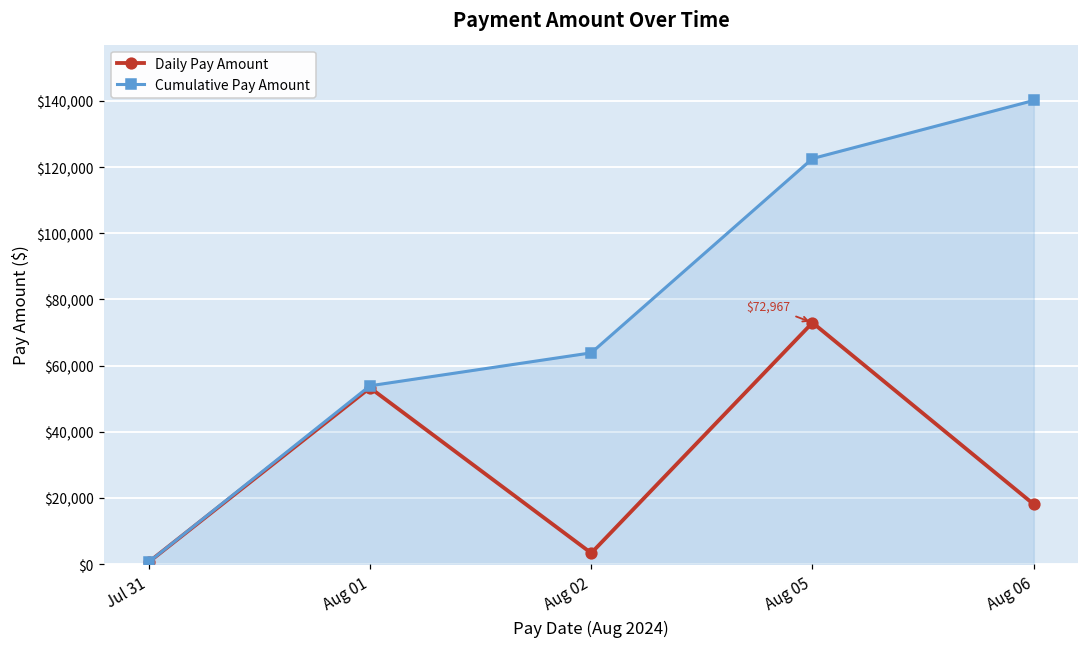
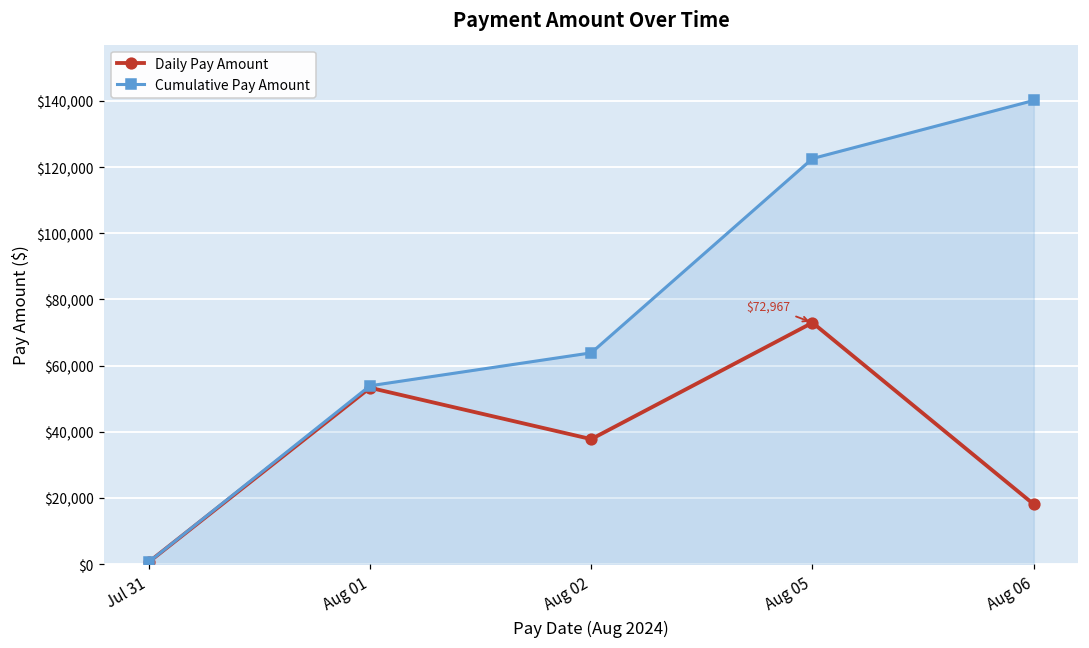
Daily Pay Amount, Aug 02: $3,000 -> $38,000
